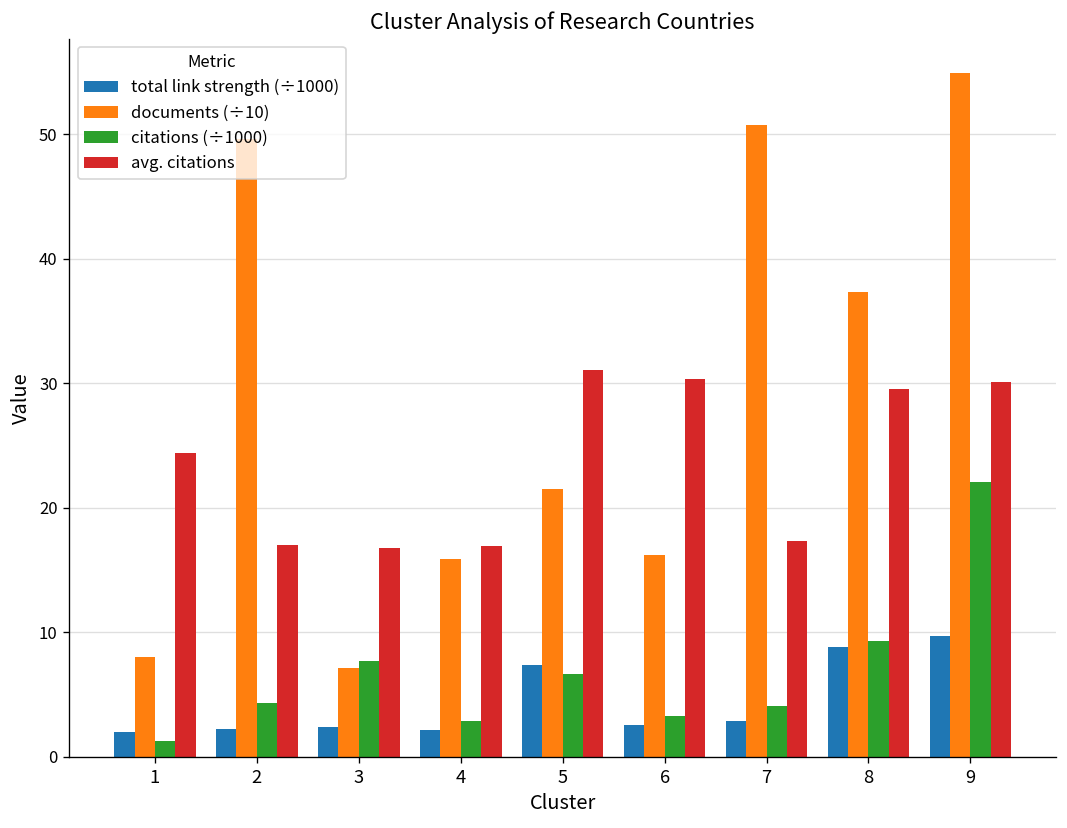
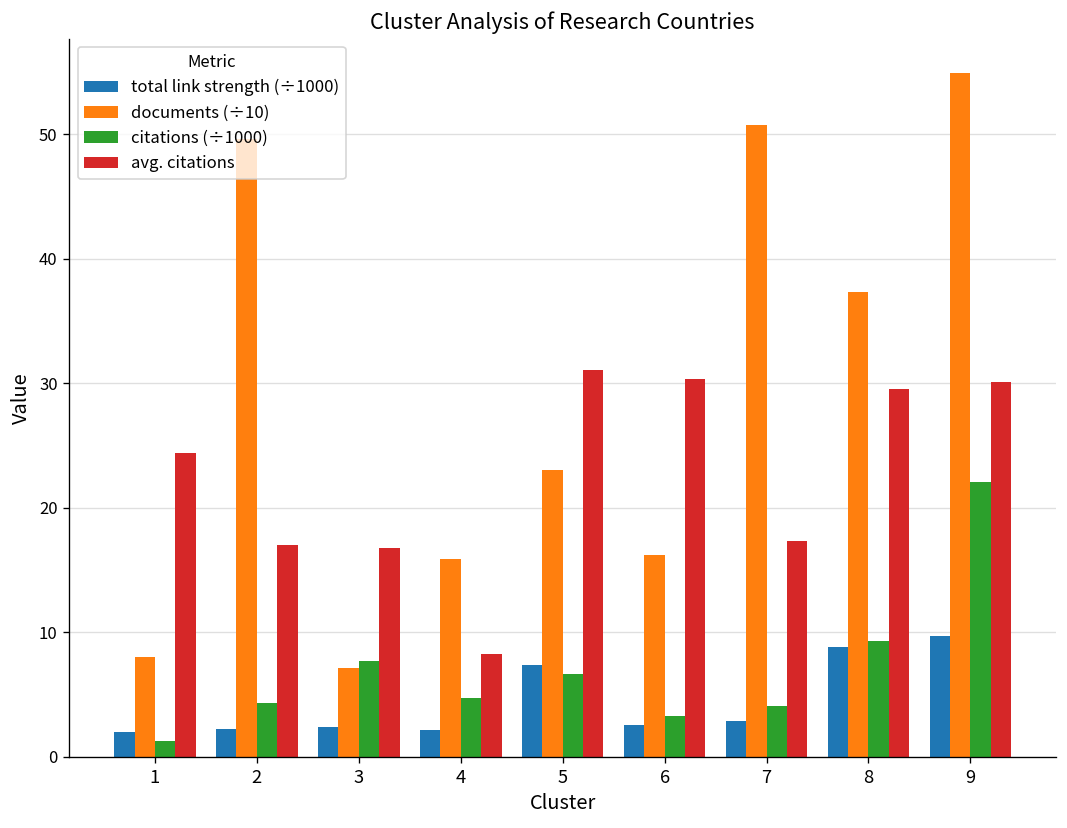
citations (÷1000), 4: 2.9 -> 4.7
avg. citations, 4: 16.9 -> 8.2
documents (÷10), 5: 21.5 -> 23.0
